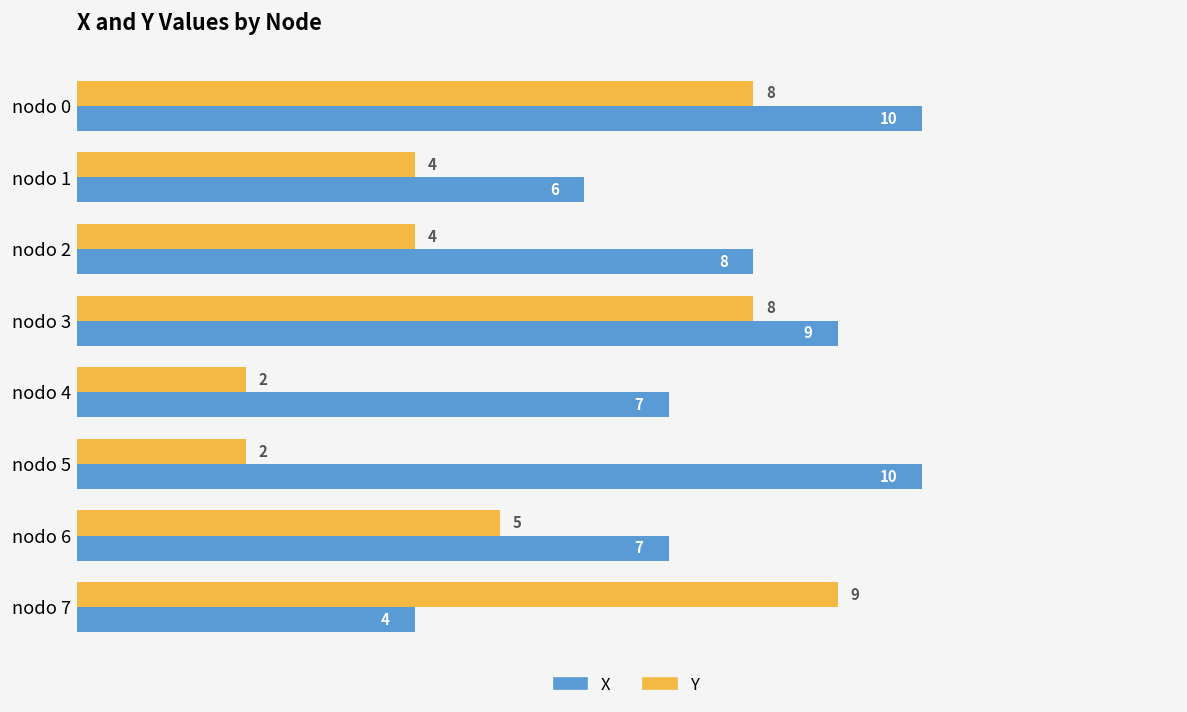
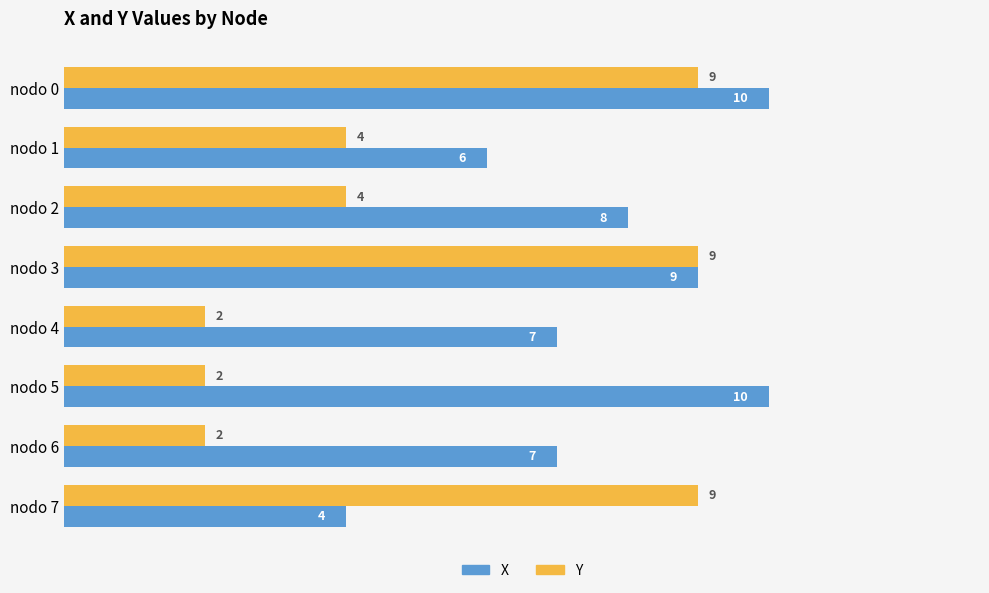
Y, nodo 0: 8 -> 9
Y, nodo 3: 8 -> 9
Y, nodo 6: 5 -> 2
